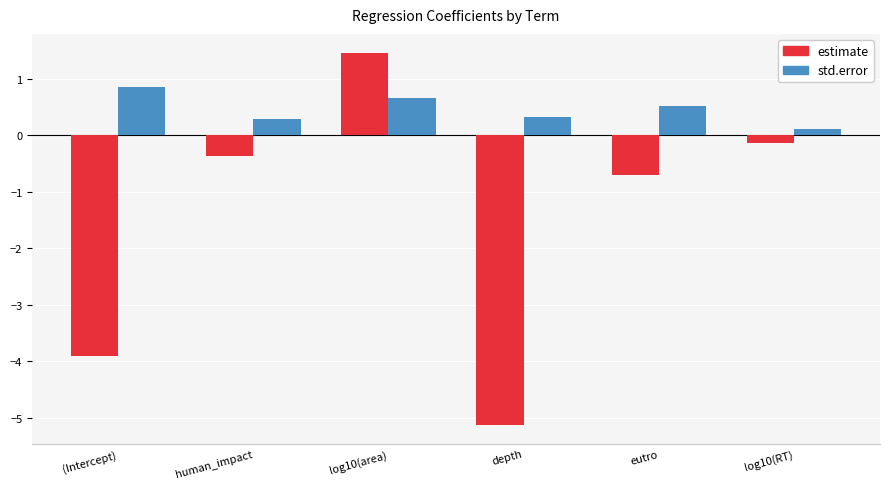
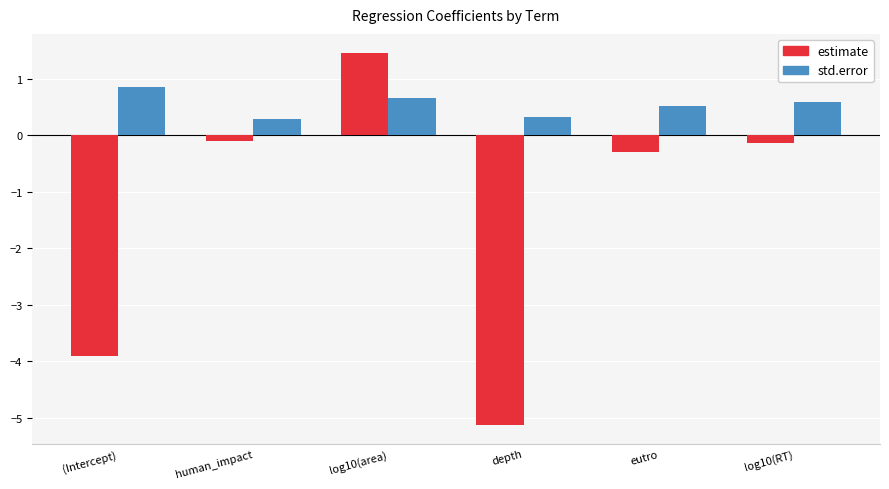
estimate, human_impact: -0.4 -> -0.1
estimate, eutro: -0.7 -> -0.3
std.error, log10(RT): 0.1 -> 0.6
